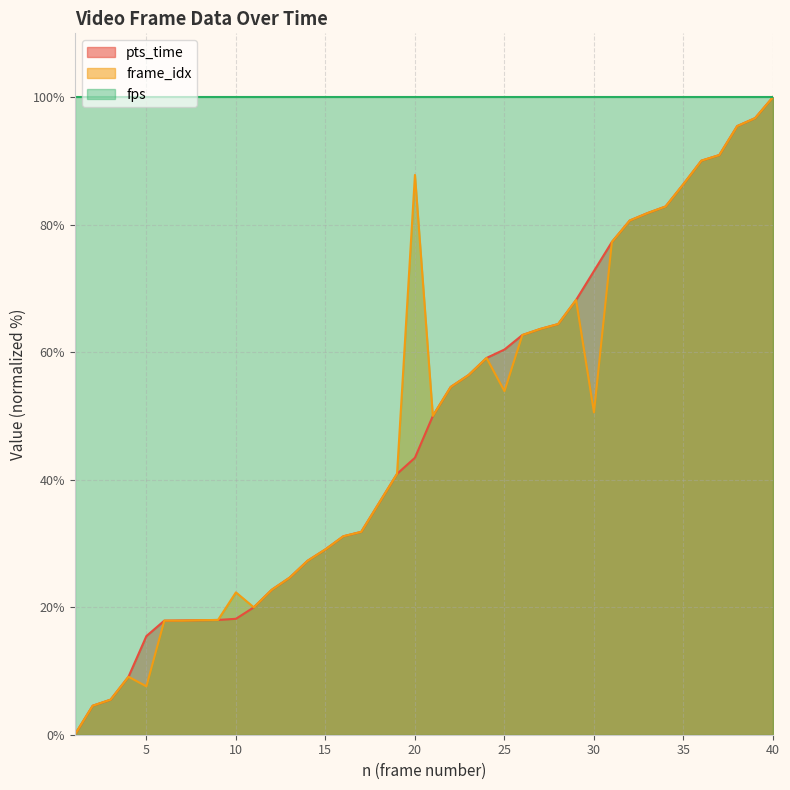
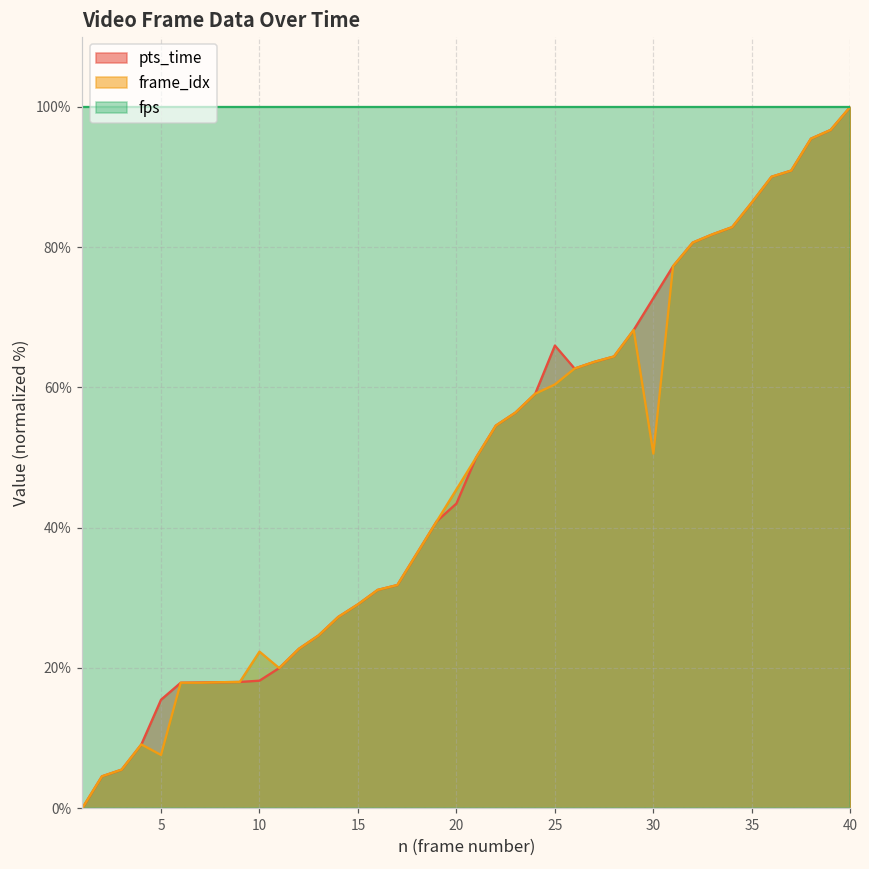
frame_idx, 20: 88% -> 45%
pts_time, 25: 60% -> 66%
frame_idx, 25: 54% -> 60%
